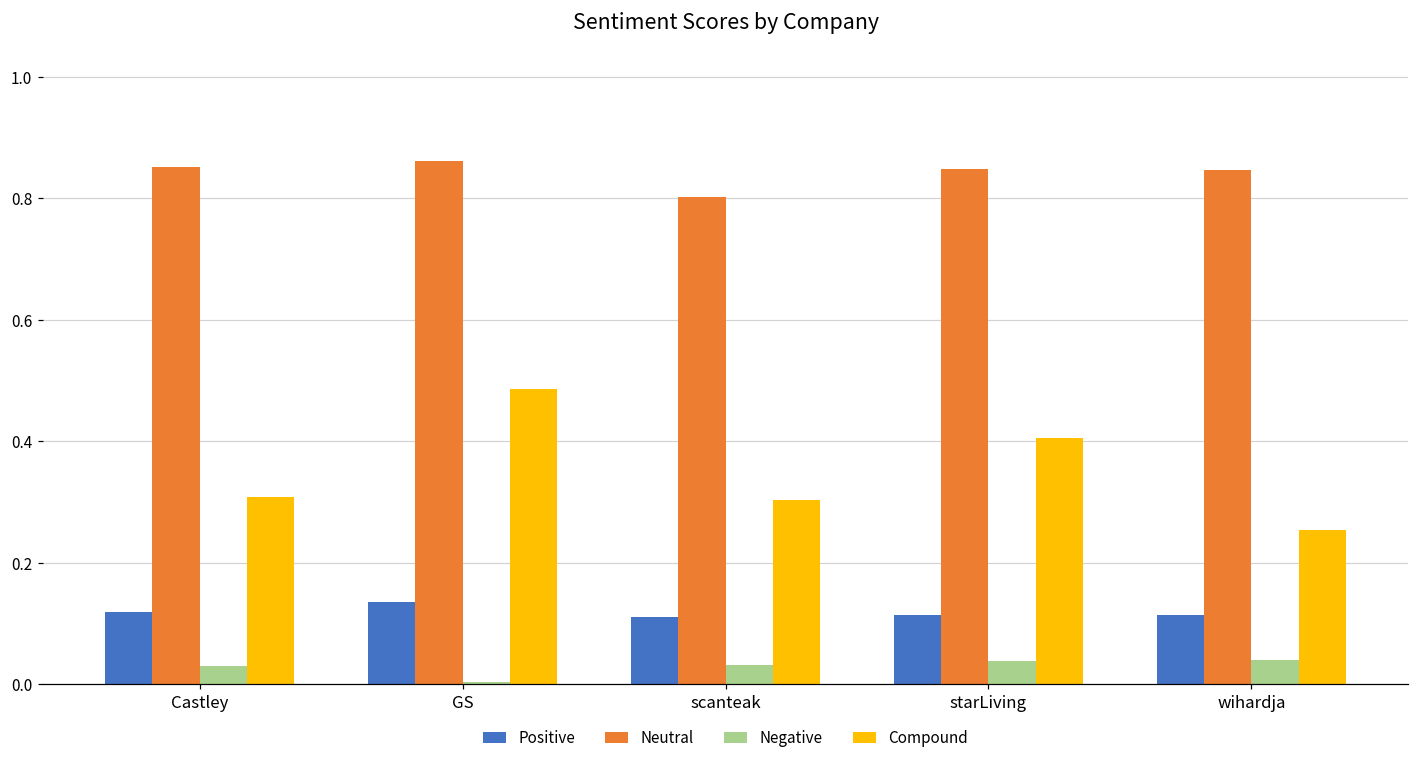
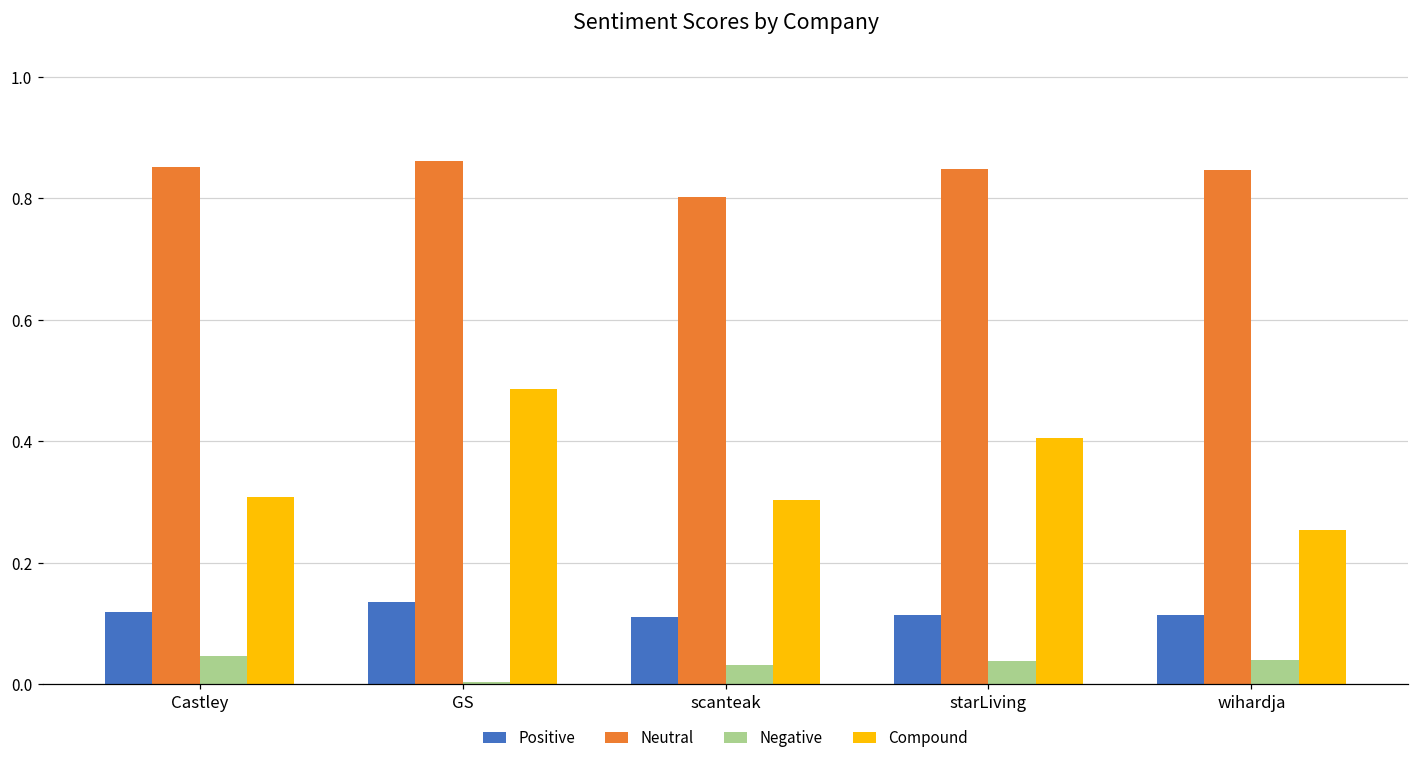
Negative, Castley: 0.03 -> 0.05
